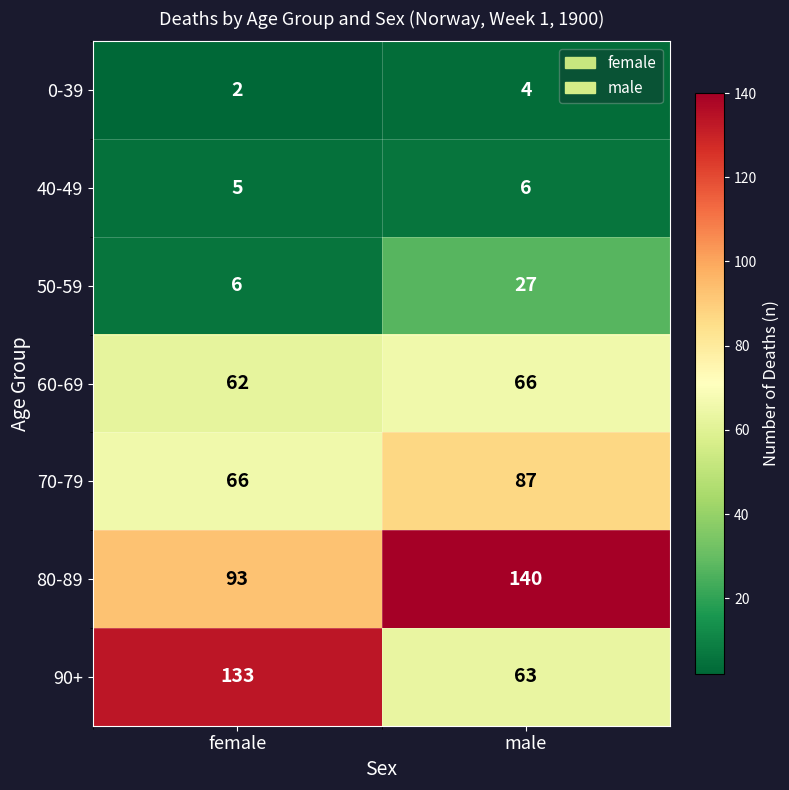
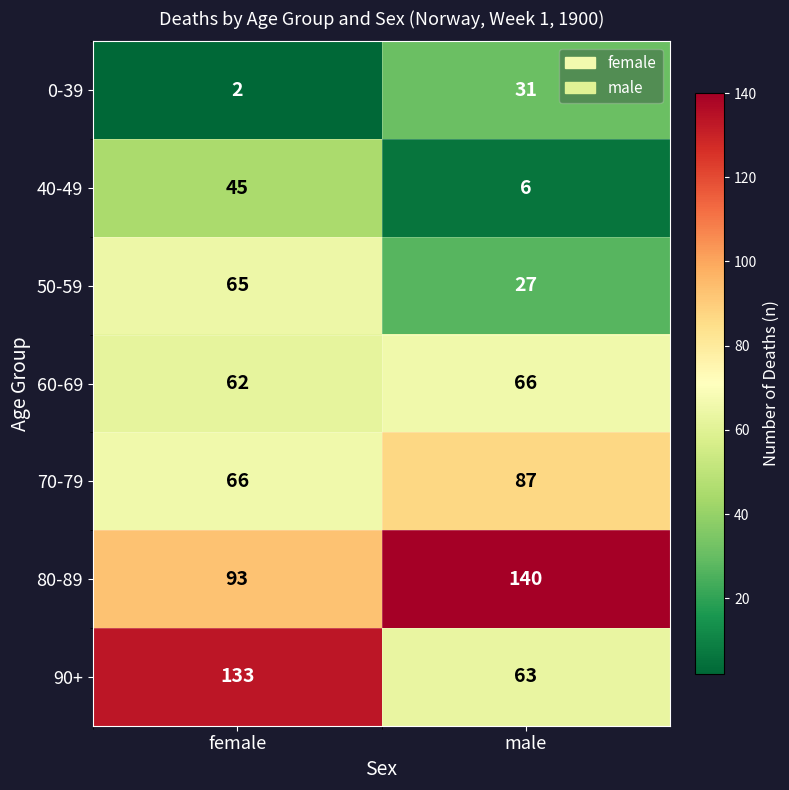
0-39, male: 4 -> 31
40-49, female: 5 -> 45
50-59, female: 6 -> 65
